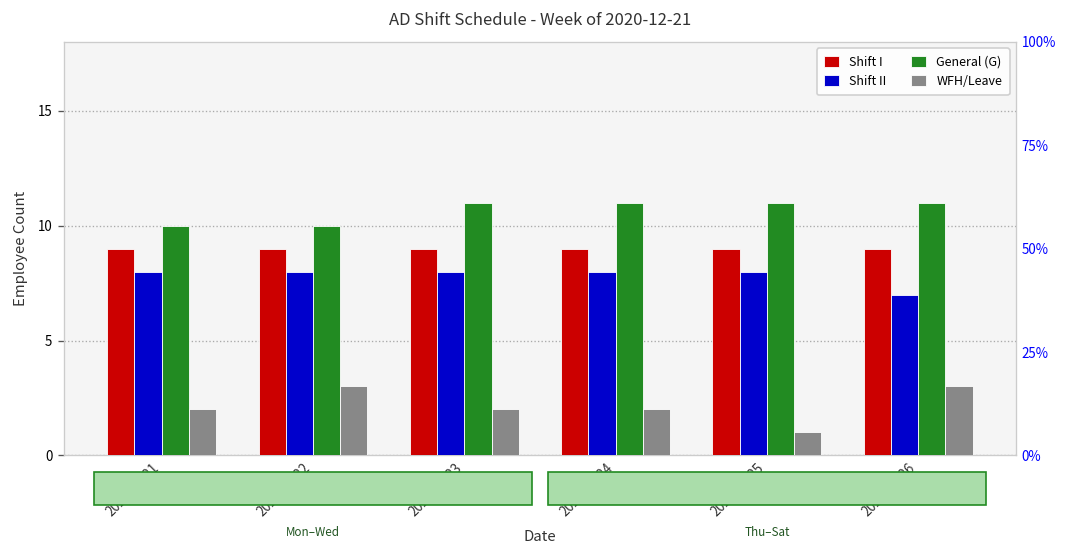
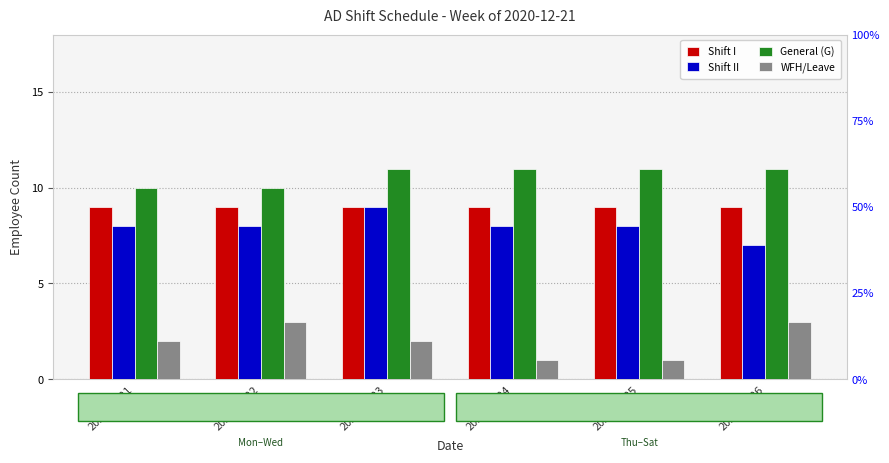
Shift II, 2020-12-23: 8 -> 9
WFH/Leave, 2020-12-24: 2 -> 1
